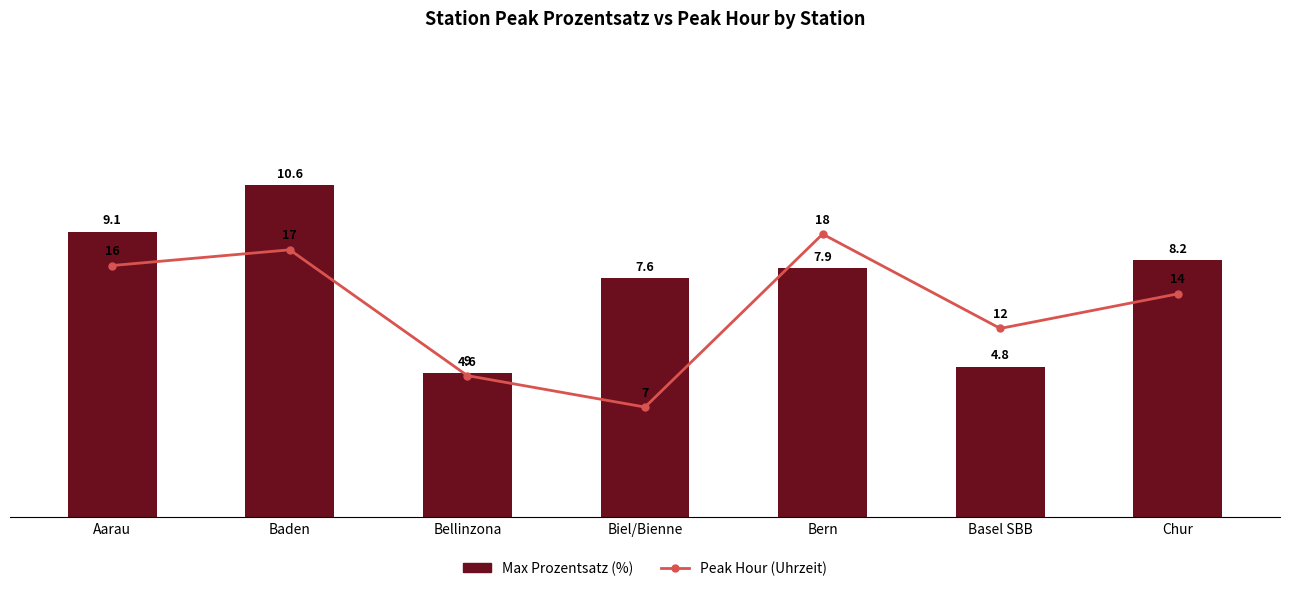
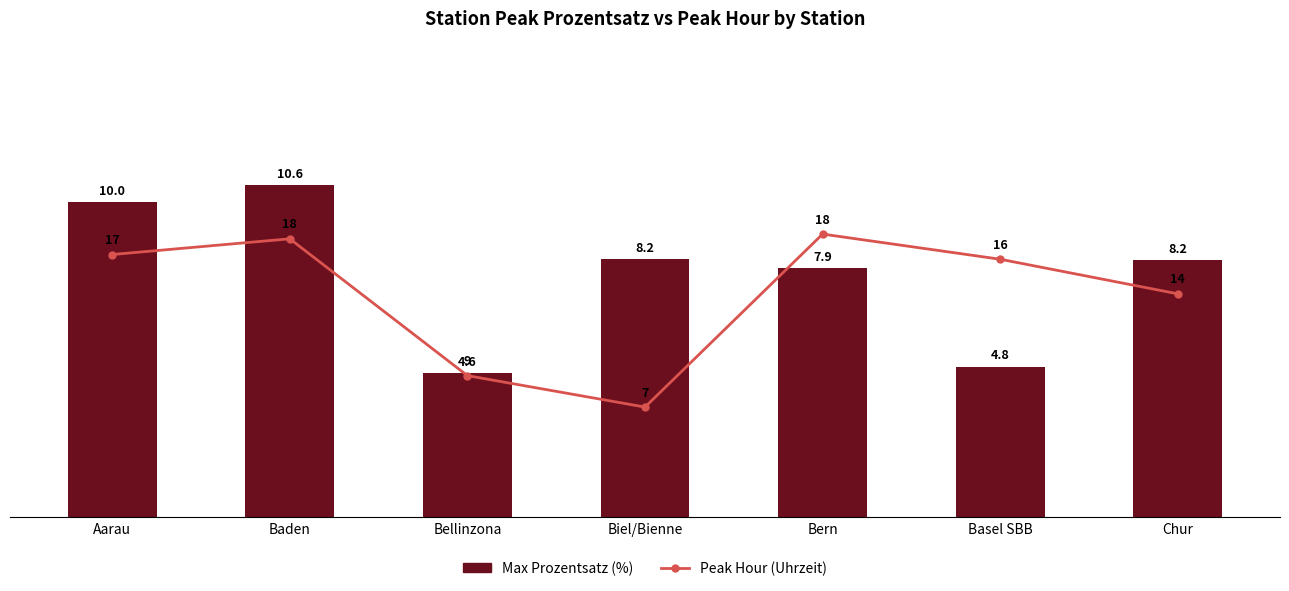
Max Prozentsatz (%), Aarau: 9.1 -> 10.0
Max Prozentsatz (%), Biel/Bienne: 7.6 -> 8.2
Peak Hour (Uhrzeit), Aarau: 16 -> 17
Peak Hour (Uhrzeit), Baden: 17 -> 18
Peak Hour (Uhrzeit), Basel SBB: 12 -> 16
